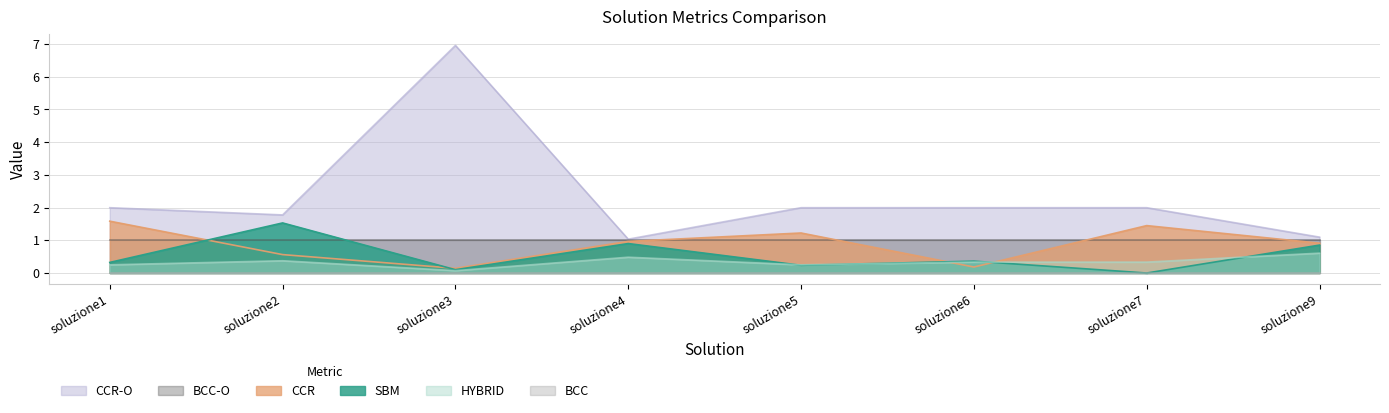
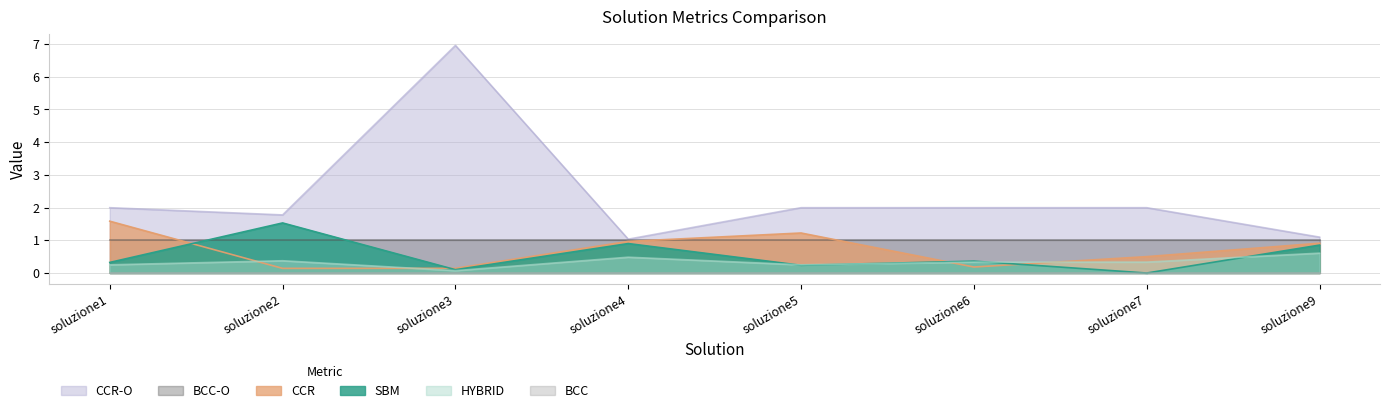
CCR, soluzione2: 0.6 -> 0.1
CCR, soluzione7: 1.4 -> 0.5
